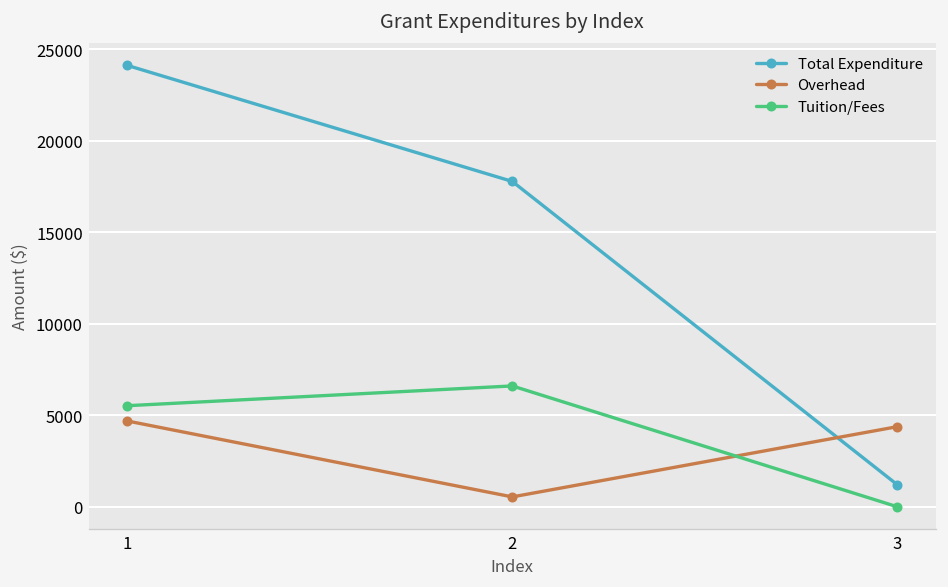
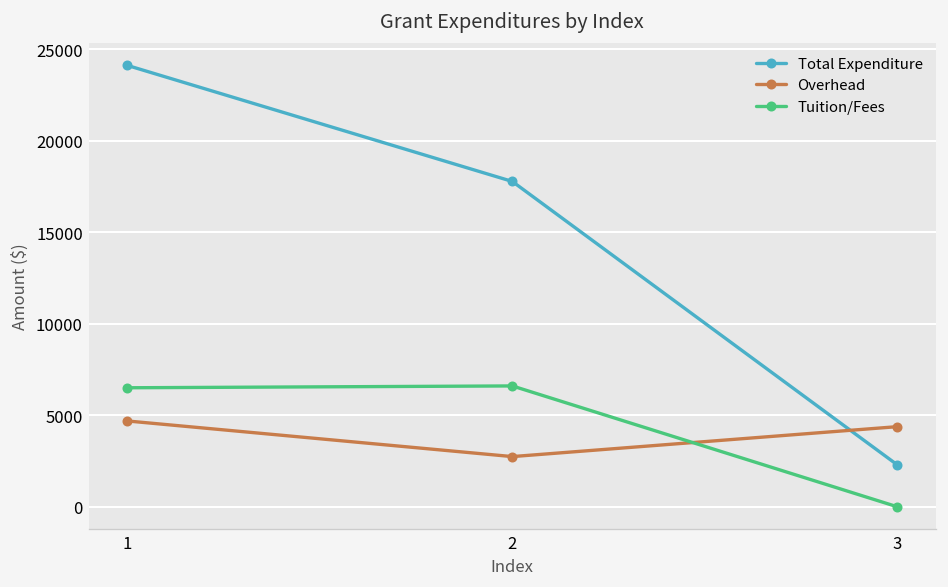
Tuition/Fees, 1: 5500 -> 6500
Overhead, 2: 500 -> 2700
Total Expenditure, 3: 1200 -> 2300
